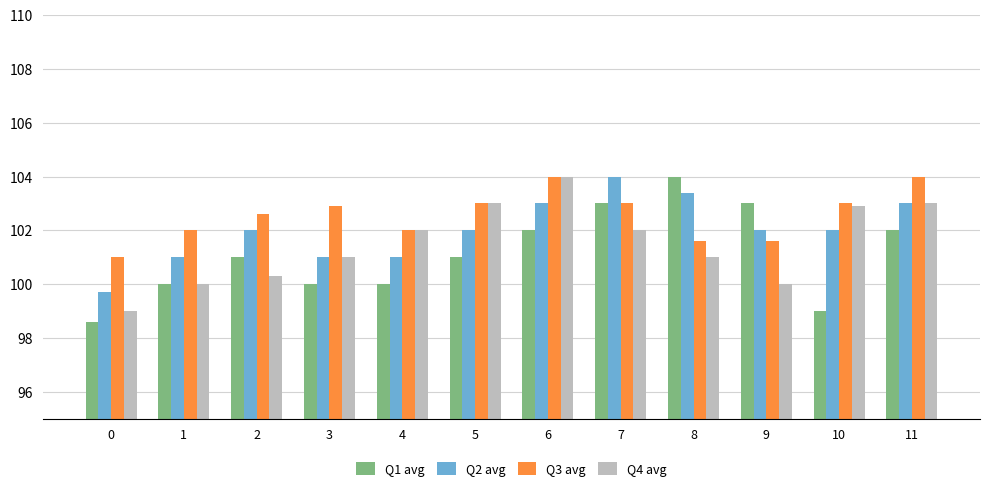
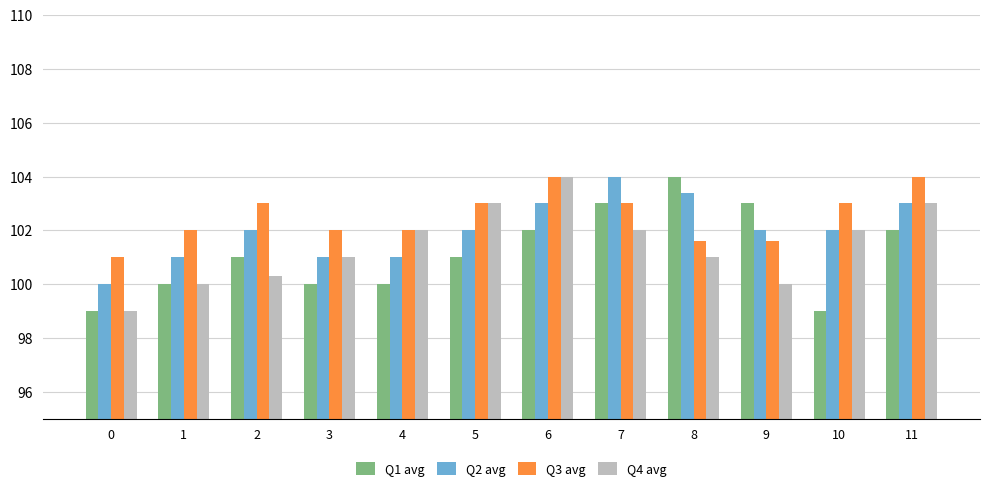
Q1 avg, 0: 98.6 -> 99.0
Q2 avg, 0: 99.7 -> 100.0
Q3 avg, 2: 102.6 -> 103.0
Q3 avg, 3: 102.9 -> 102.0
Q4 avg, 10: 102.9 -> 102.0
